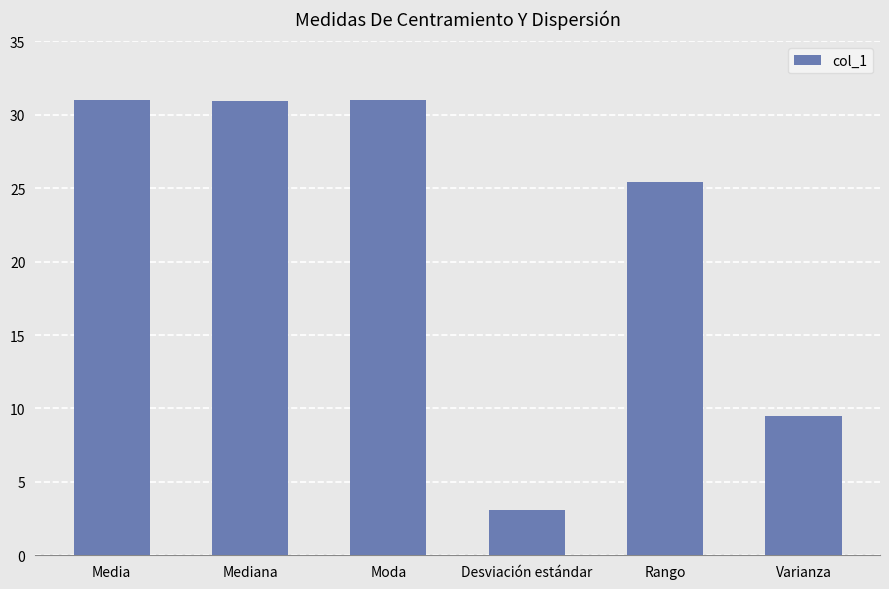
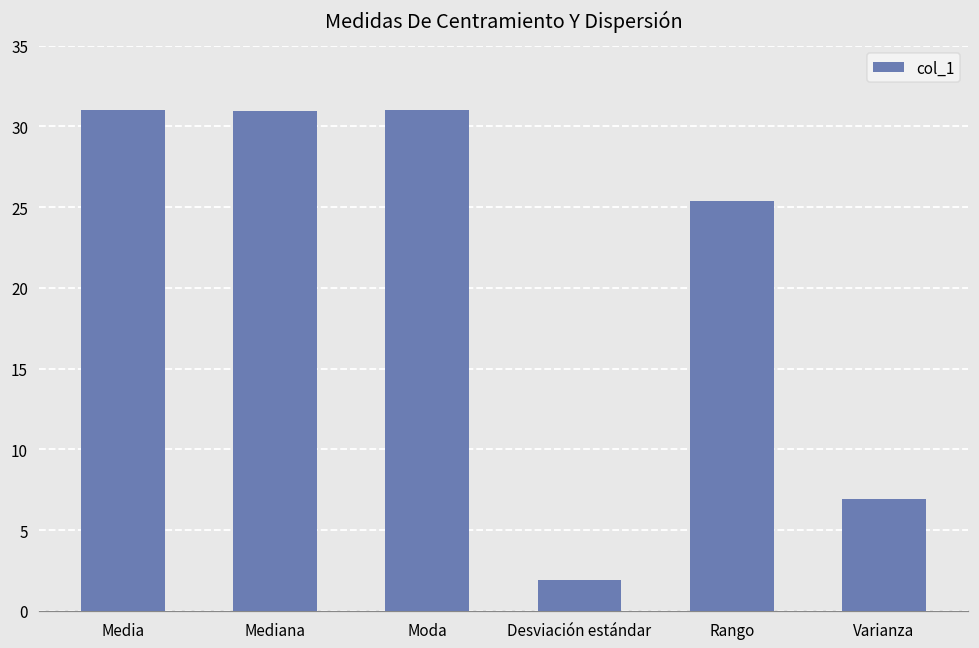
Desviación estándar: 3.1 -> 1.9
Varianza: 9.5 -> 6.9
